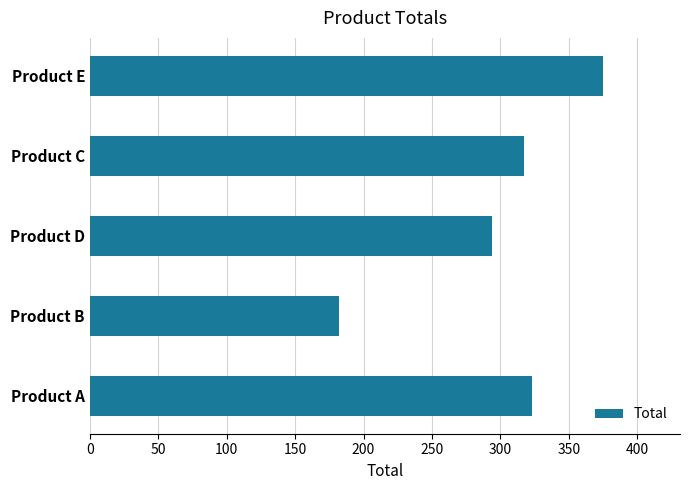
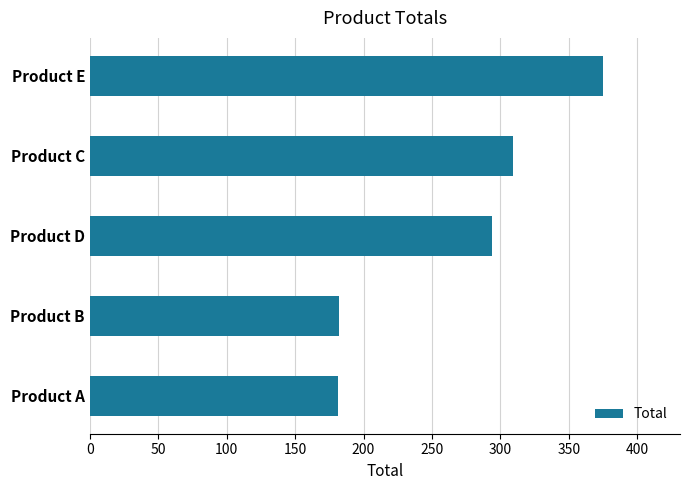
Product C: 317 -> 309
Product A: 323 -> 181
